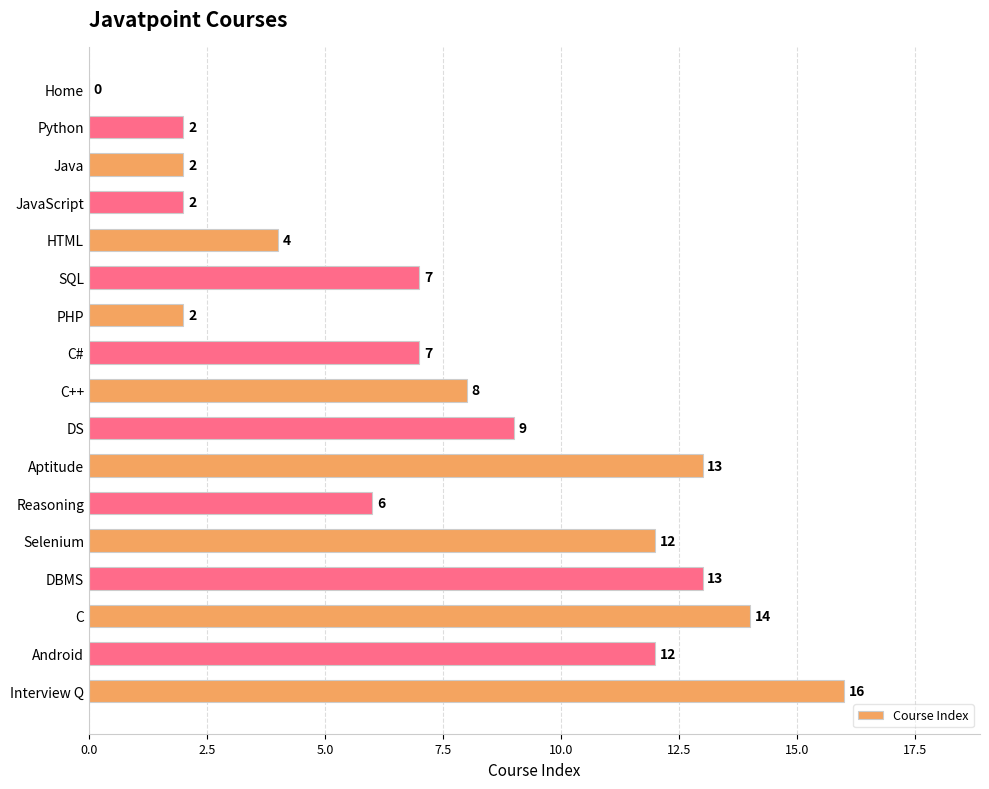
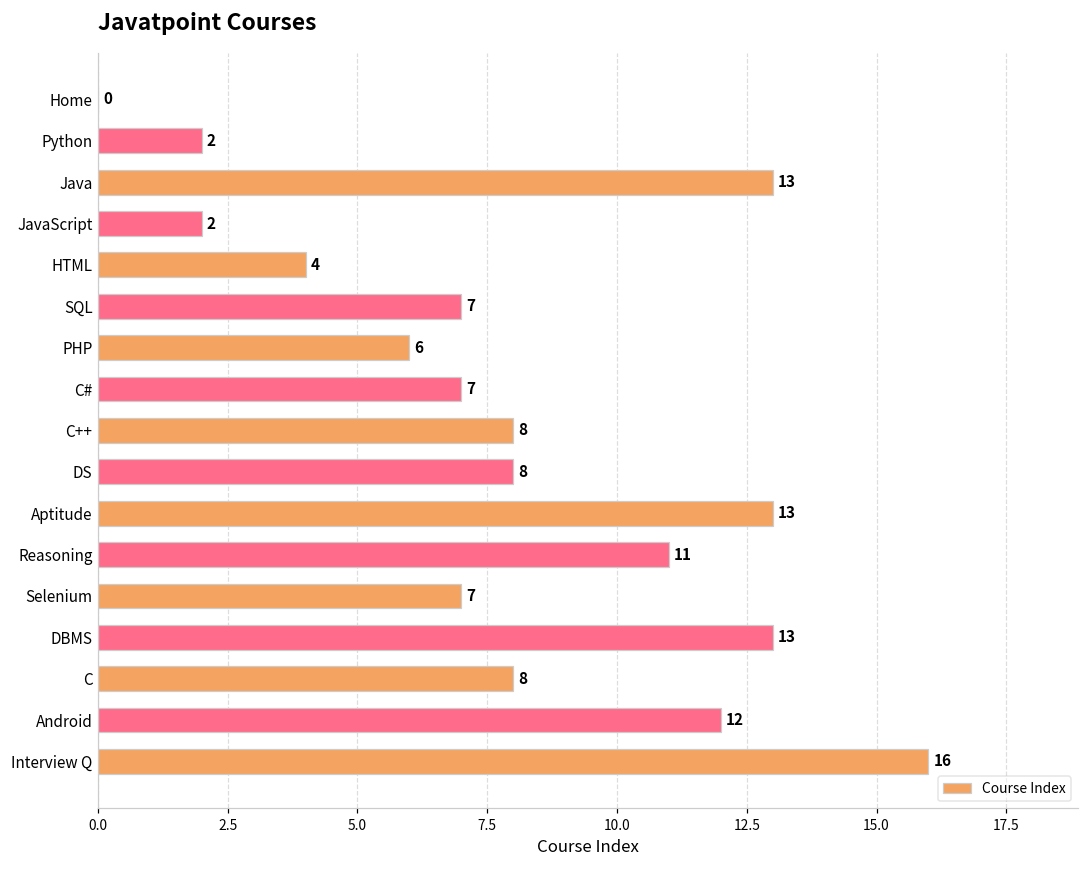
Java: 2 -> 13
PHP: 2 -> 6
DS: 9 -> 8
Reasoning: 6 -> 11
Selenium: 12 -> 7
C: 14 -> 8
